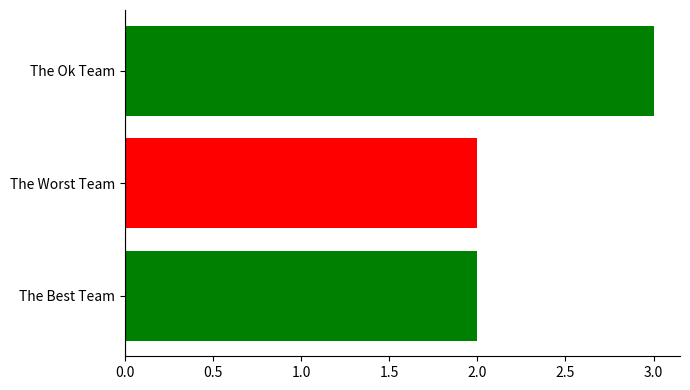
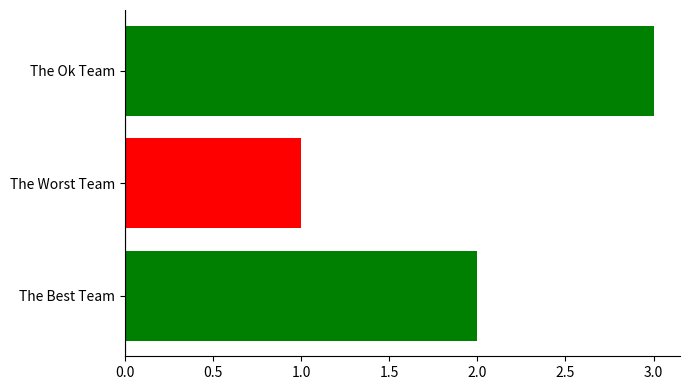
The Worst Team: 2 -> 1
